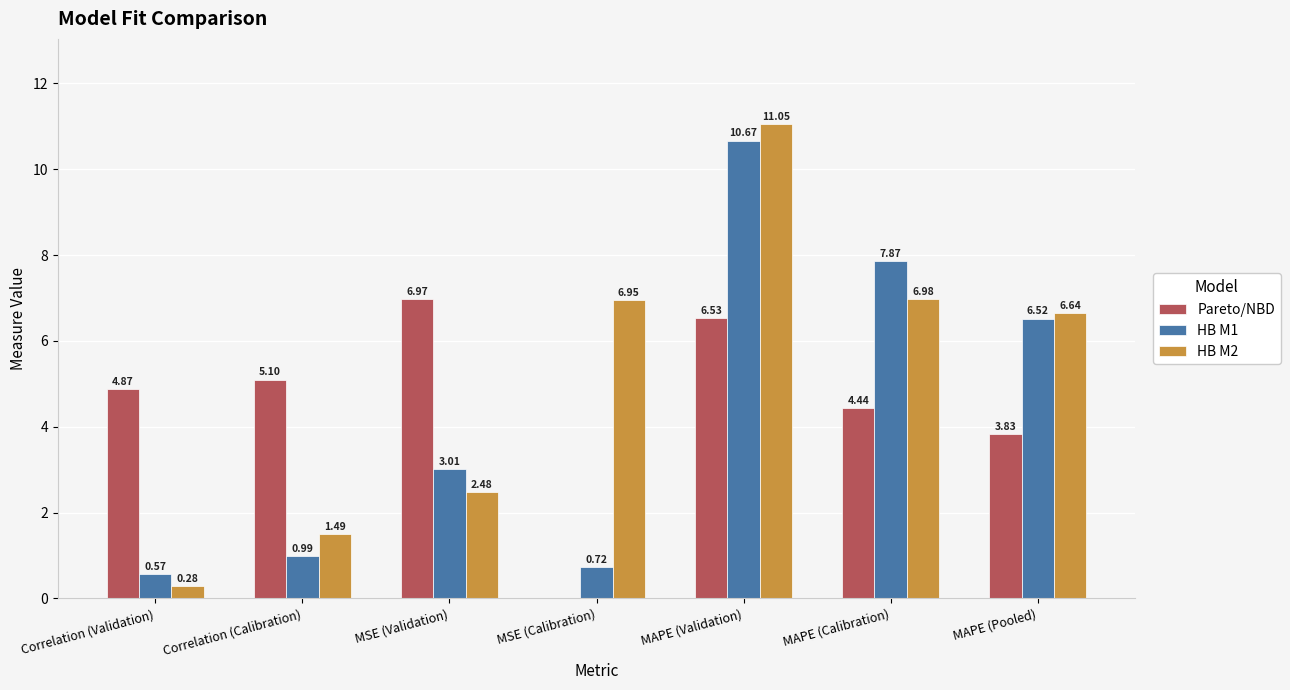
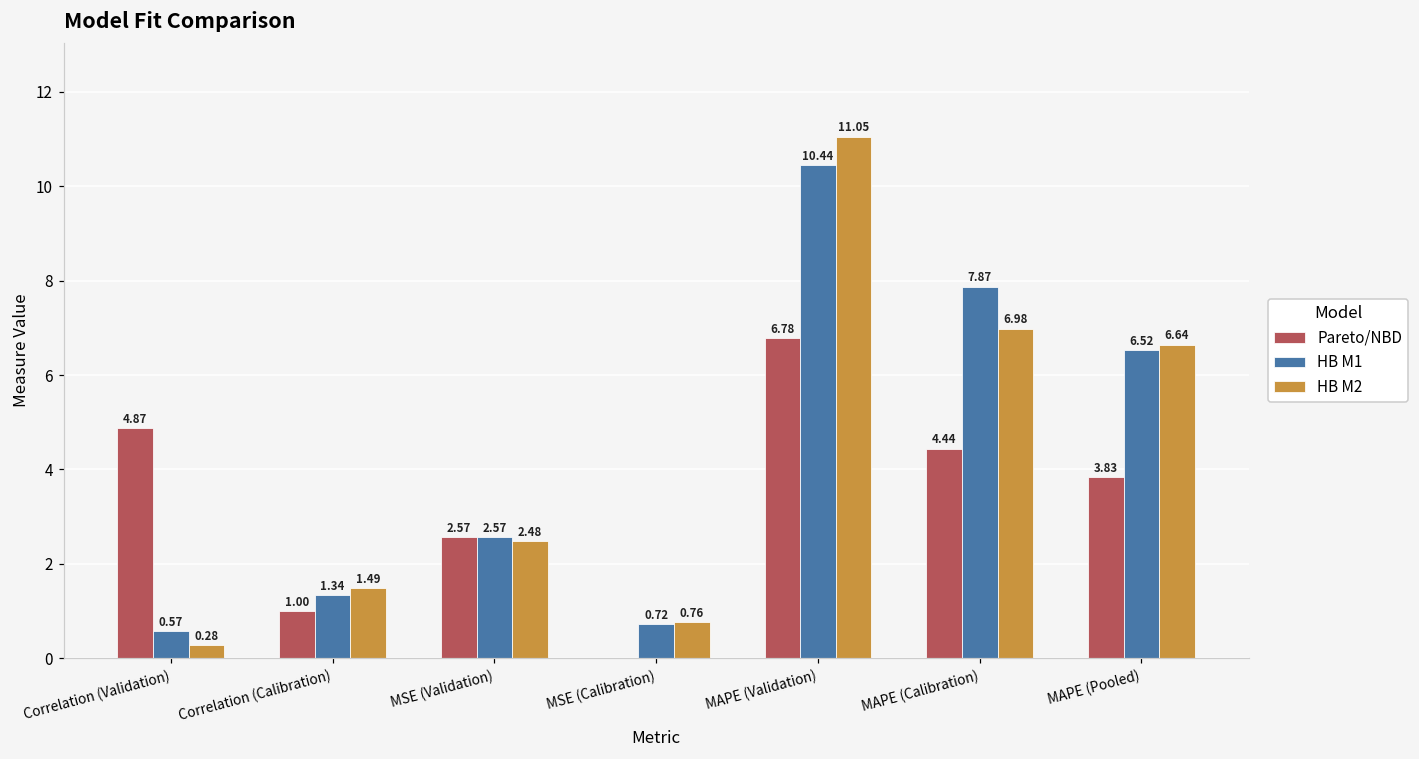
Pareto/NBD, Correlation (Calibration): 5.10 -> 1.00
HB M1, Correlation (Calibration): 0.99 -> 1.34
Pareto/NBD, MSE (Validation): 6.97 -> 2.57
HB M1, MSE (Validation): 3.01 -> 2.57
HB M2, MSE (Calibration): 6.95 -> 0.76
Pareto/NBD, MAPE (Validation): 6.53 -> 6.78
HB M1, MAPE (Validation): 10.67 -> 10.44
